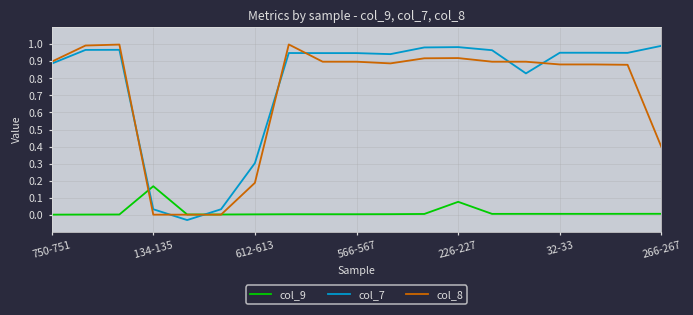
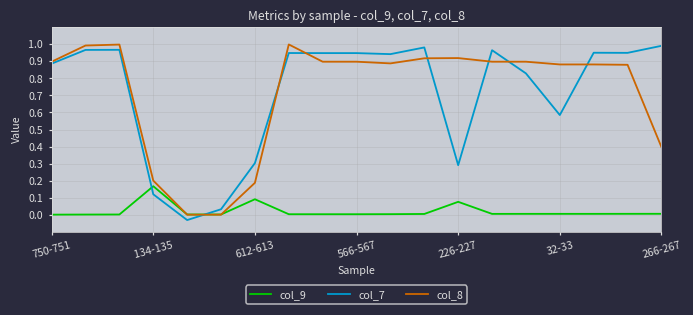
col_7, 134-135: 0.03 -> 0.12
col_8, 134-135: 0.0 -> 0.2
col_9, 612-613: 0.00 -> 0.09
col_7, 226-227: 0.98 -> 0.29
col_7, 32-33: 0.95 -> 0.58
